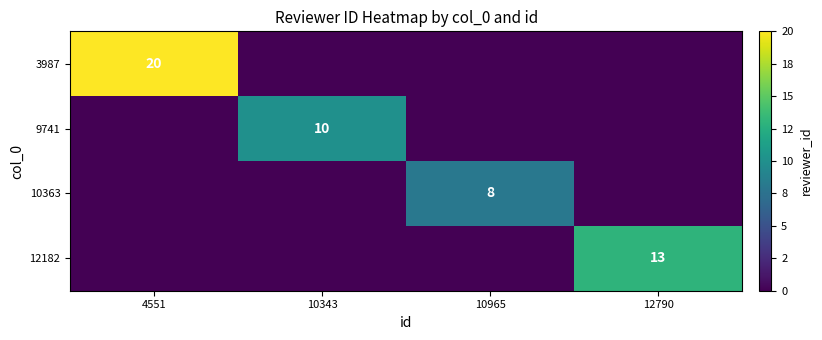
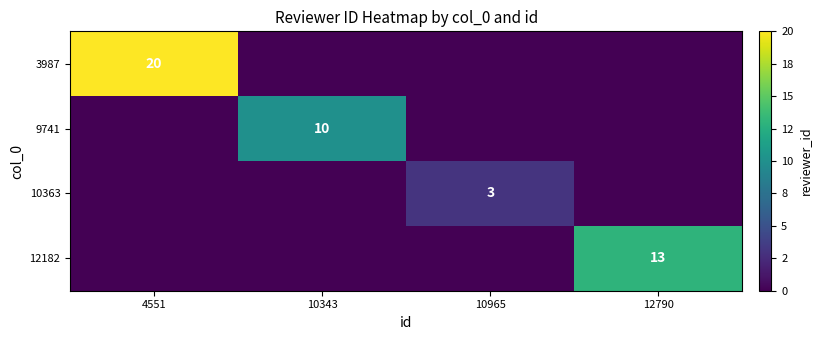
10363, 10965: 8 -> 3
